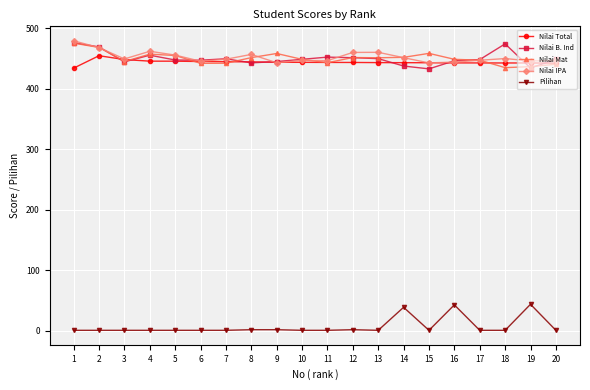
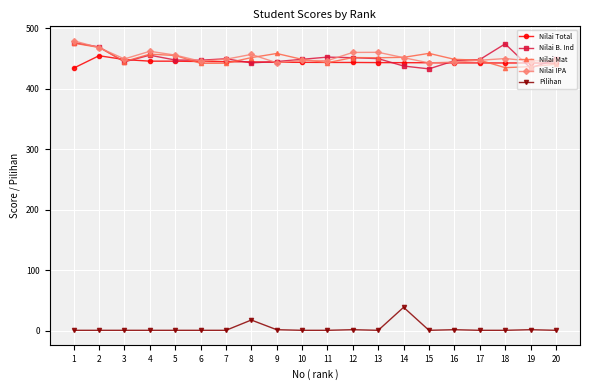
Pilihan, 8: 0 -> 20
Pilihan, 16: 40 -> 0
Pilihan, 19: 40 -> 0
